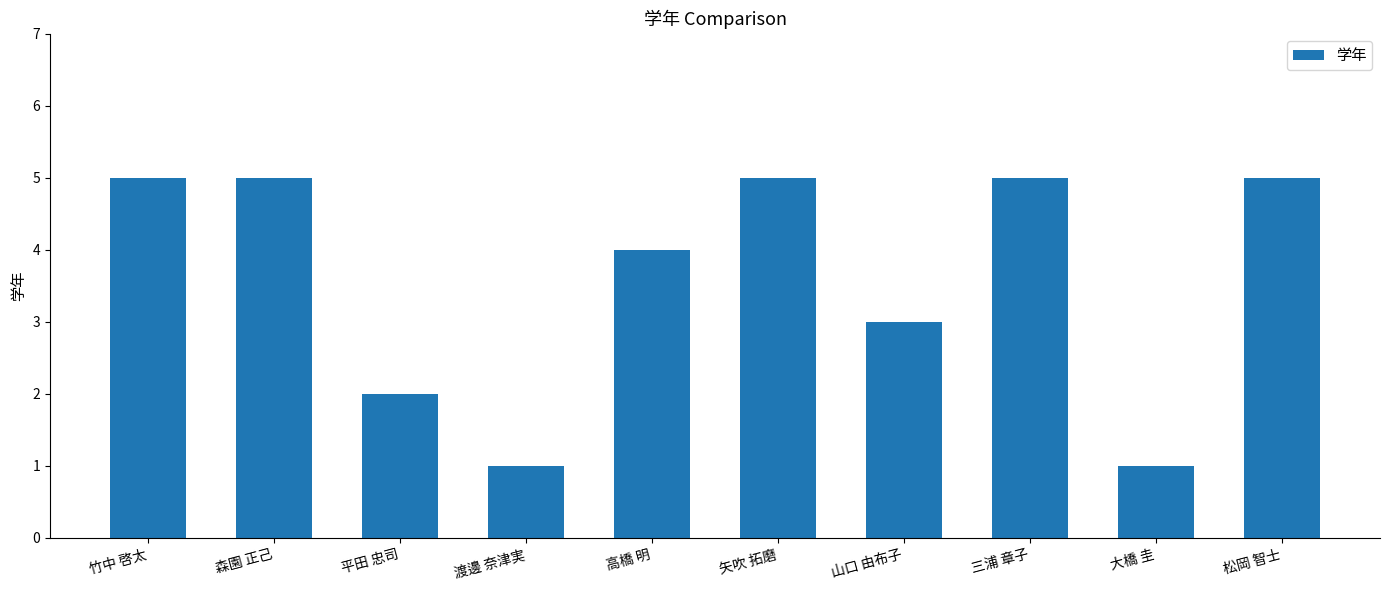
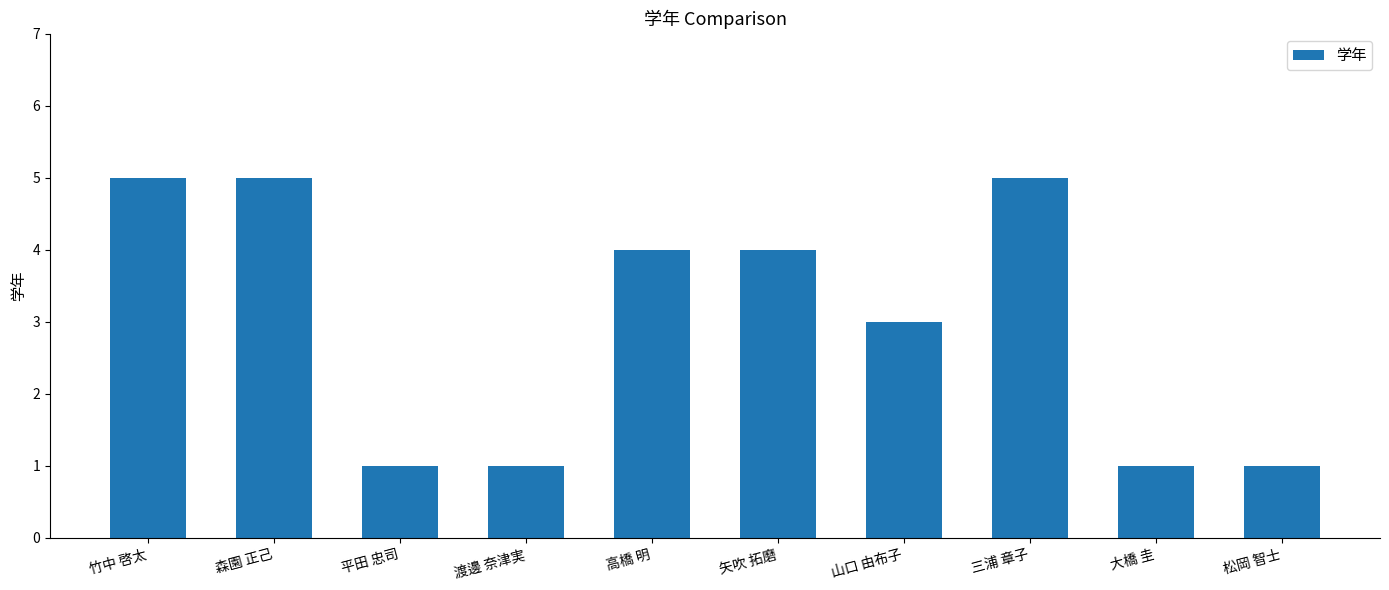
平田 忠司: 2 -> 1
矢吹 拓磨: 5 -> 4
松岡 智士: 5 -> 1
